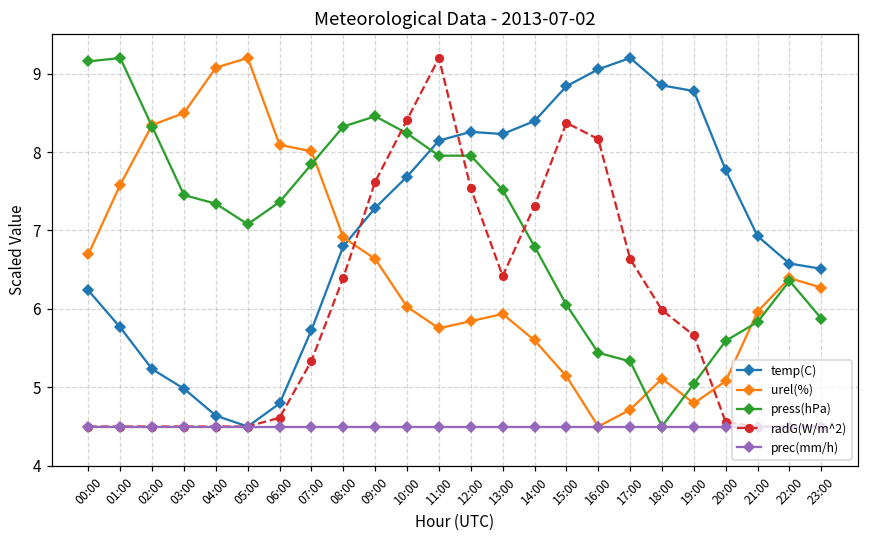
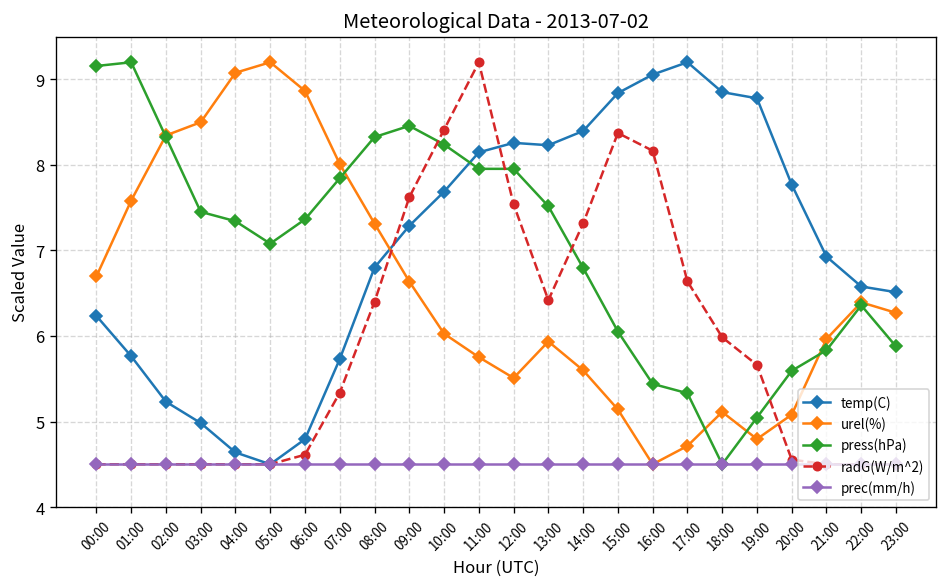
urel(%), 06:00: 8.1 -> 8.9
urel(%), 08:00: 6.9 -> 7.3
urel(%), 12:00: 5.8 -> 5.5
